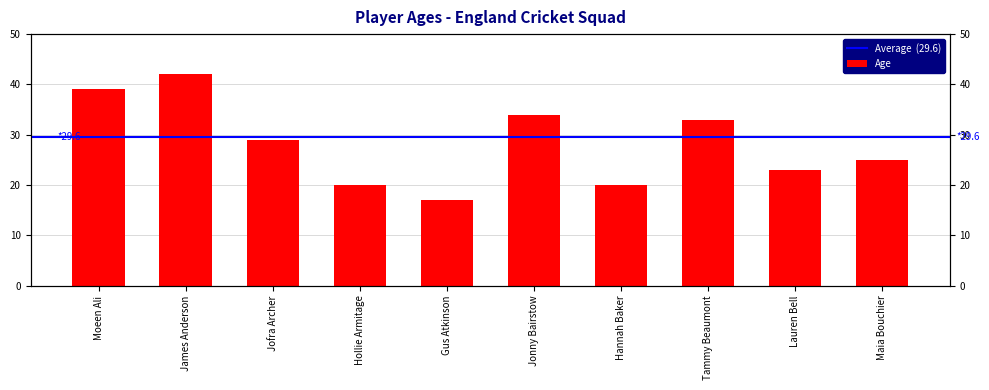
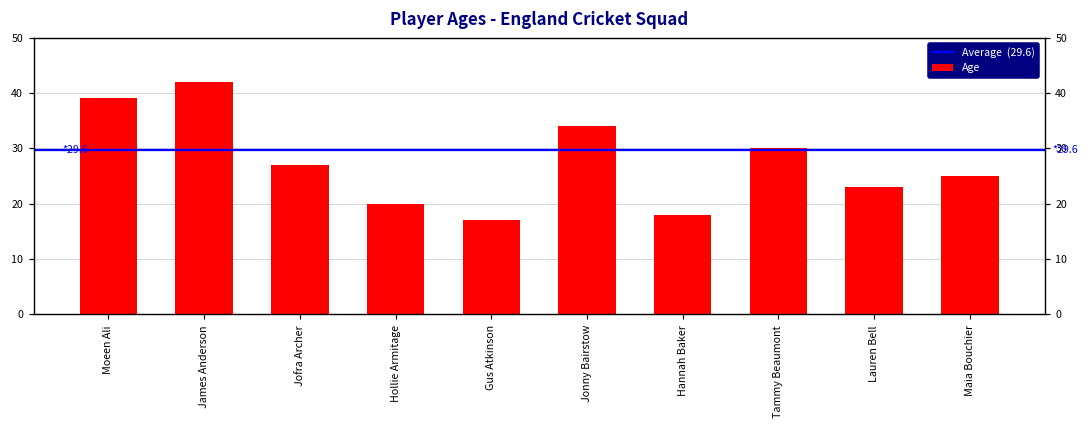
Jofra Archer: 29 -> 27
Hannah Baker: 20 -> 18
Tammy Beaumont: 33 -> 30
